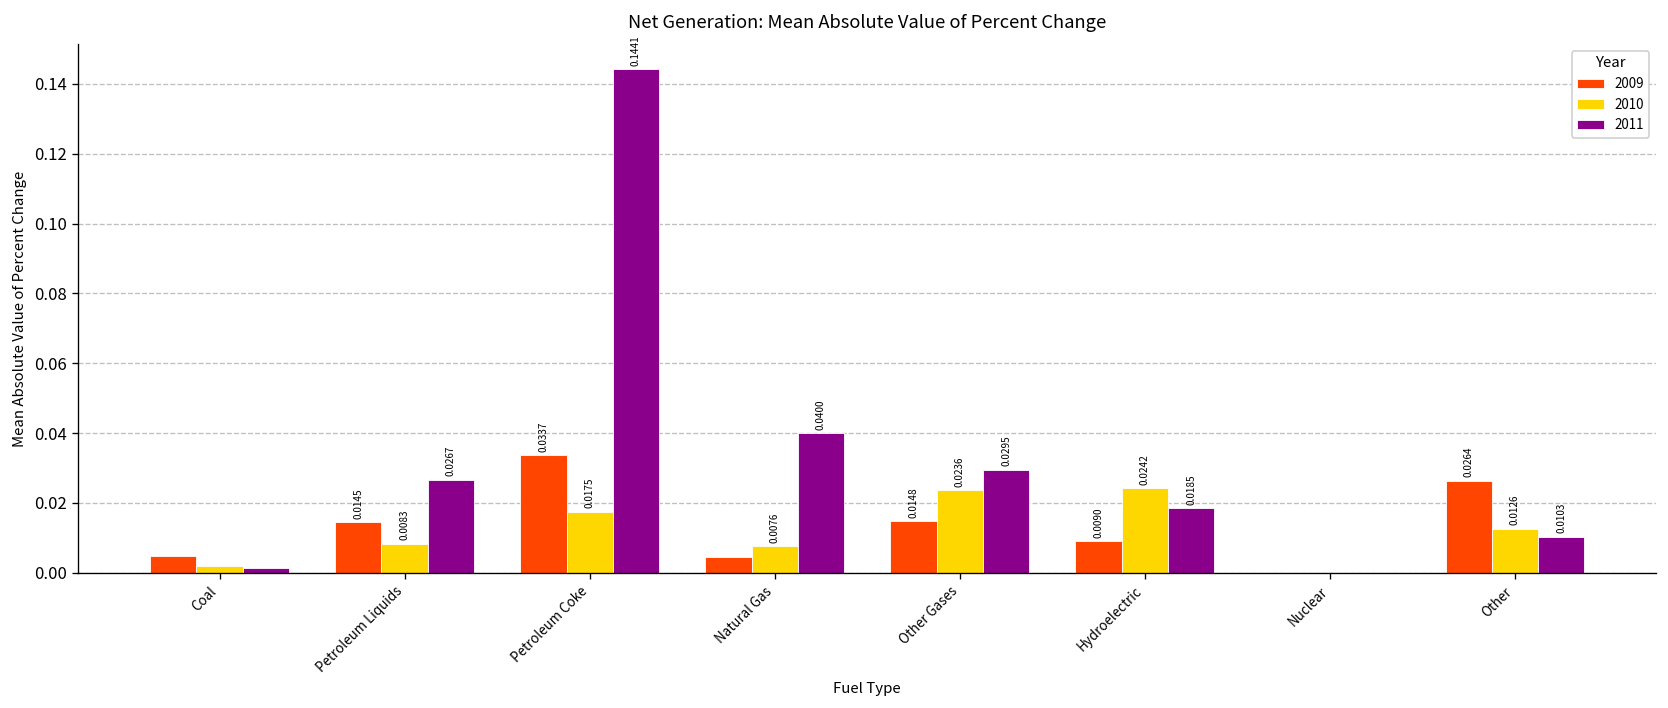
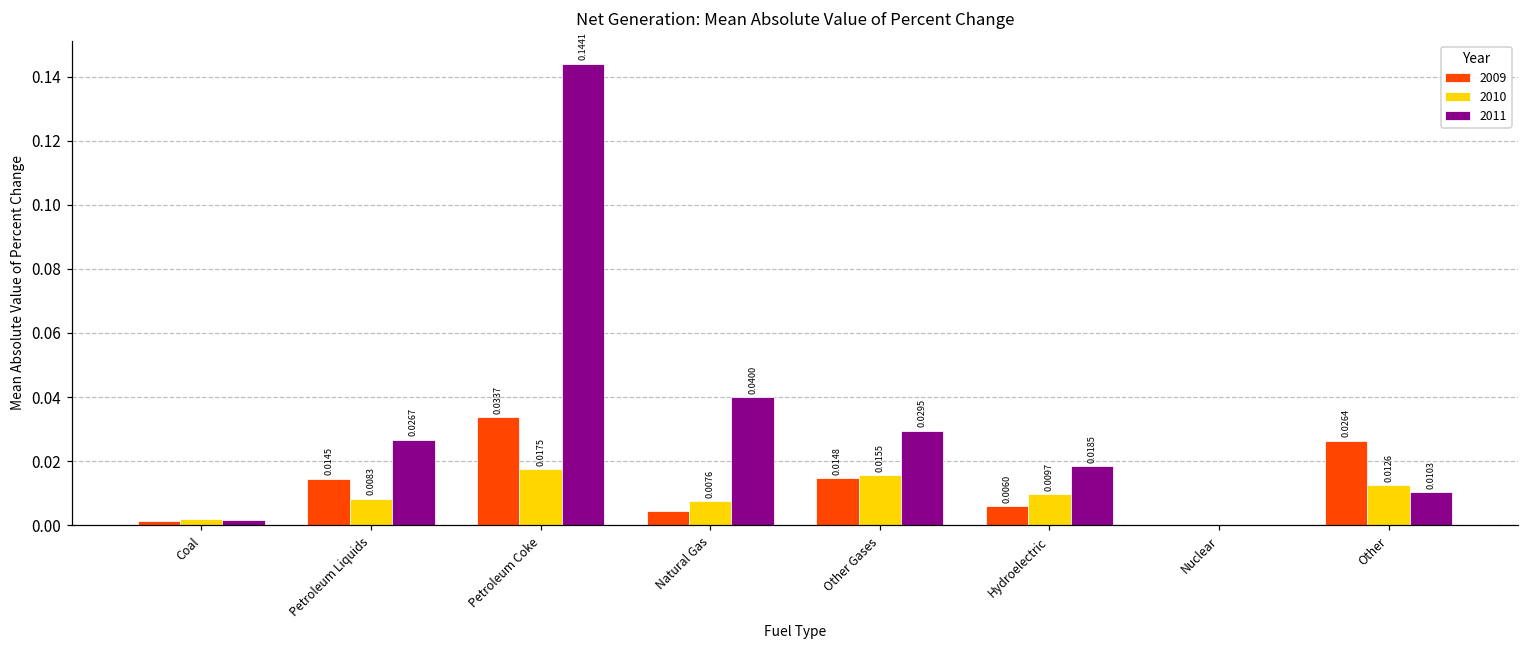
2009, Coal: 0.005 -> 0.001
2010, Other Gases: 0.0236 -> 0.0155
2009, Hydroelectric: 0.0090 -> 0.0060
2010, Hydroelectric: 0.0242 -> 0.0097
